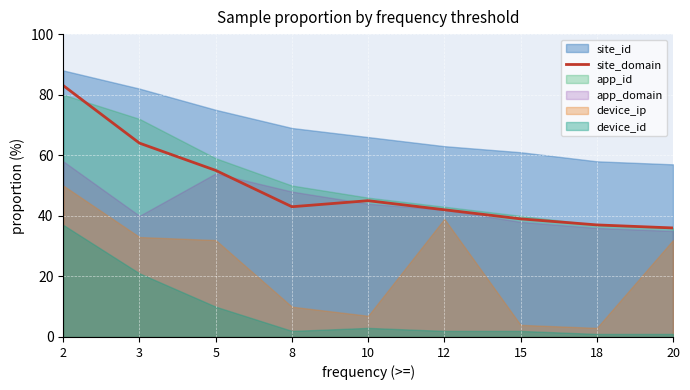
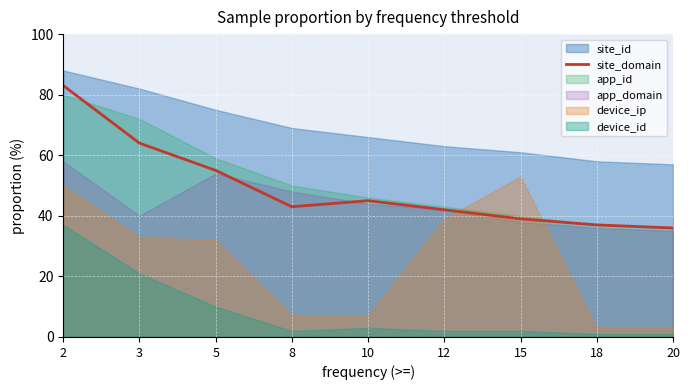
device_ip, 8: 10 -> 7
device_ip, 15: 4 -> 53
device_ip, 20: 32 -> 3
